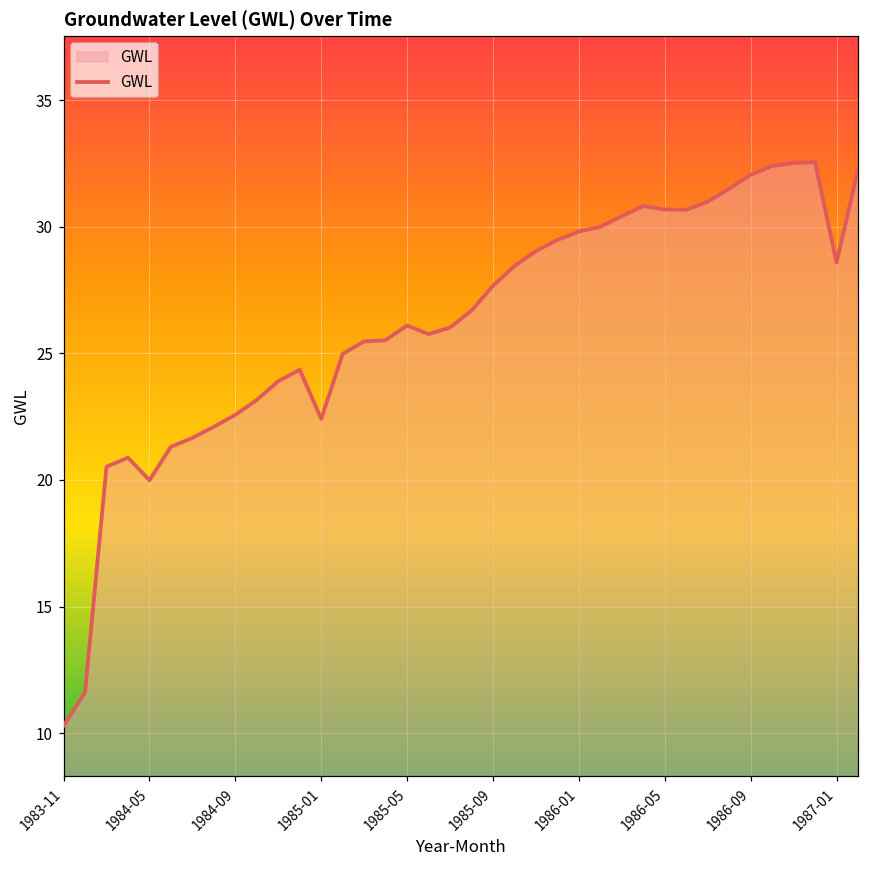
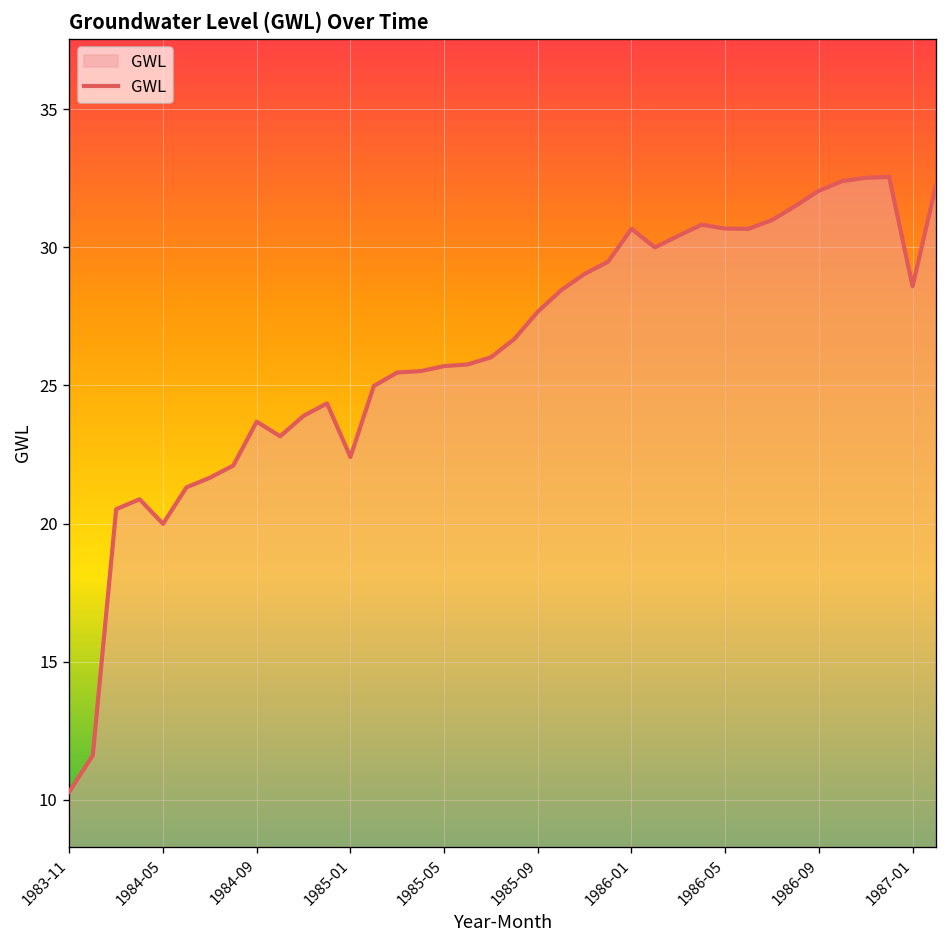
1984-09: 22.6 -> 23.7
1985-05: 26.1 -> 25.7
1986-01: 29.8 -> 30.7
